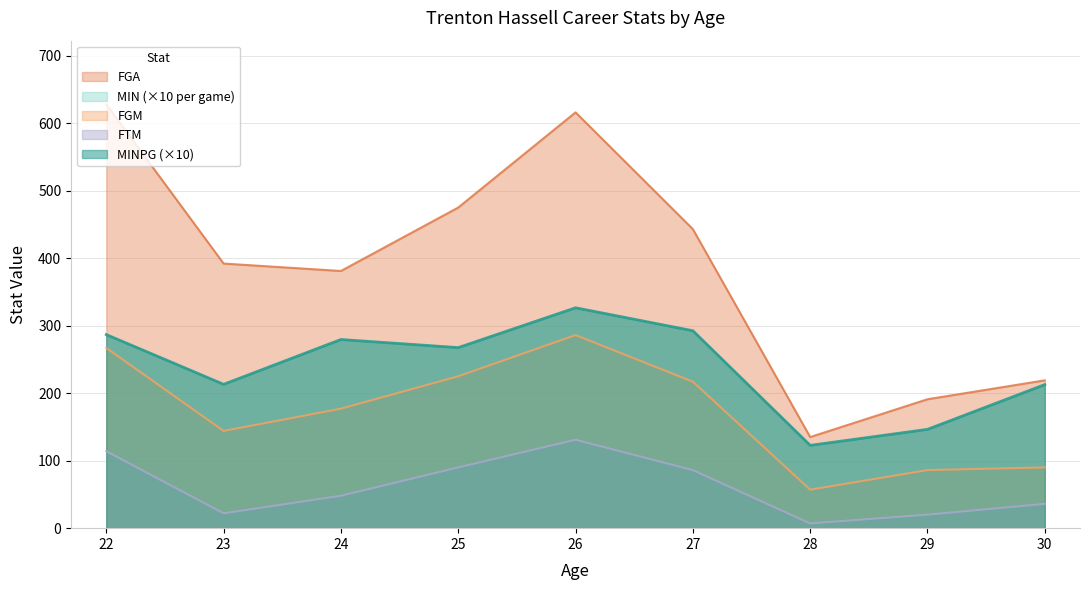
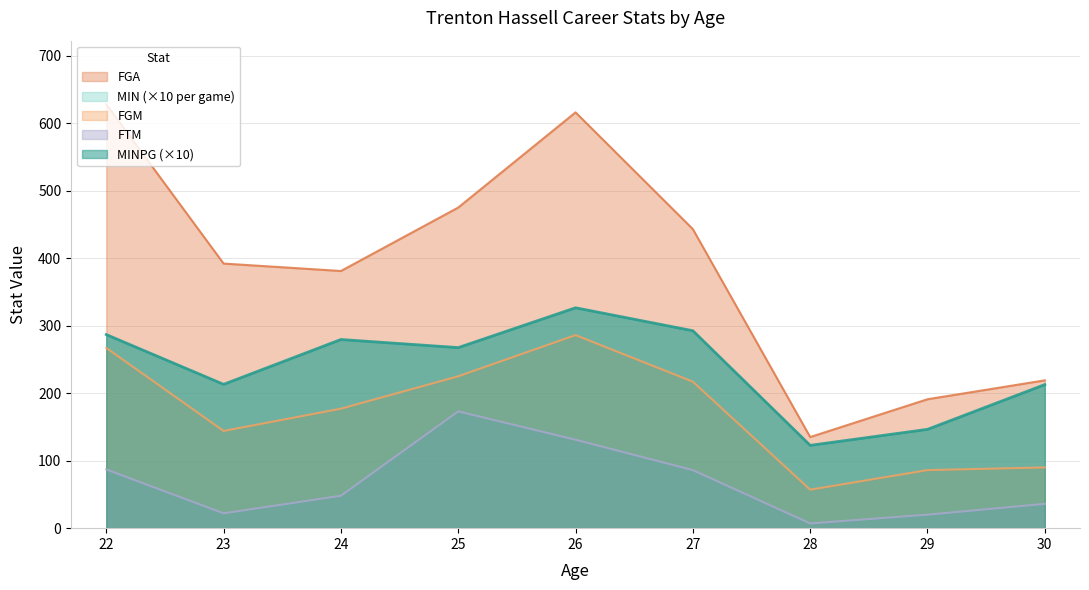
FTM, 22: 110 -> 90
FTM, 25: 90 -> 170
